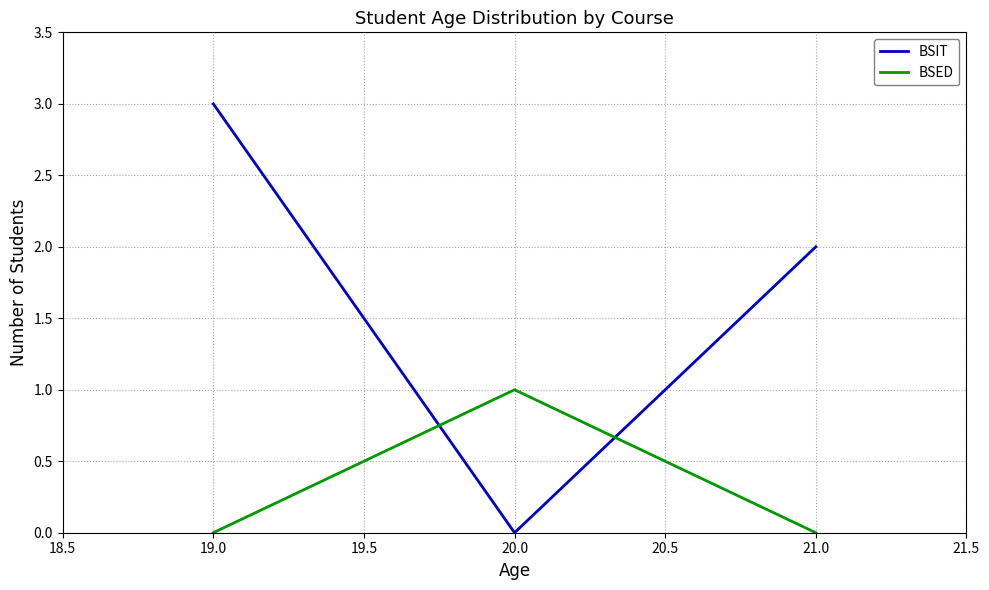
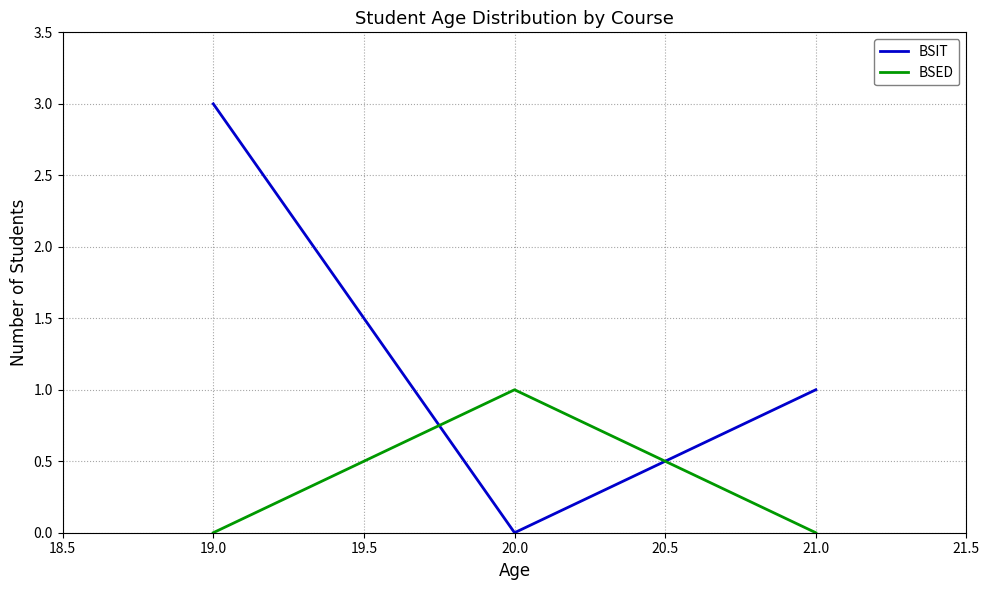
BSIT, 21.0: 2 -> 1
